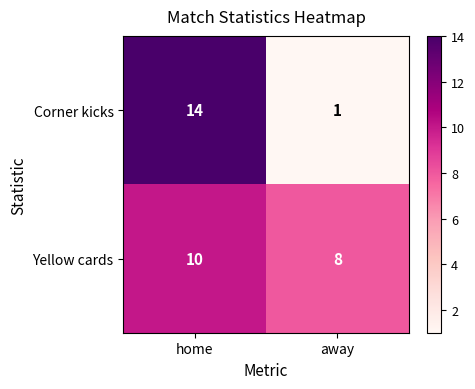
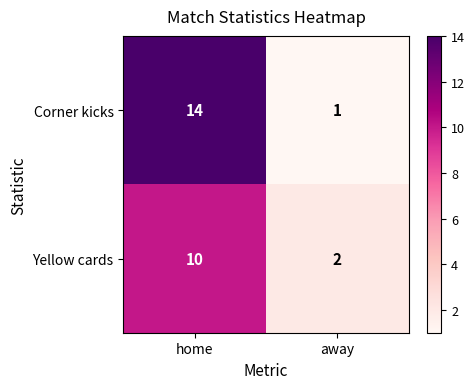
Yellow cards, away: 8 -> 2
